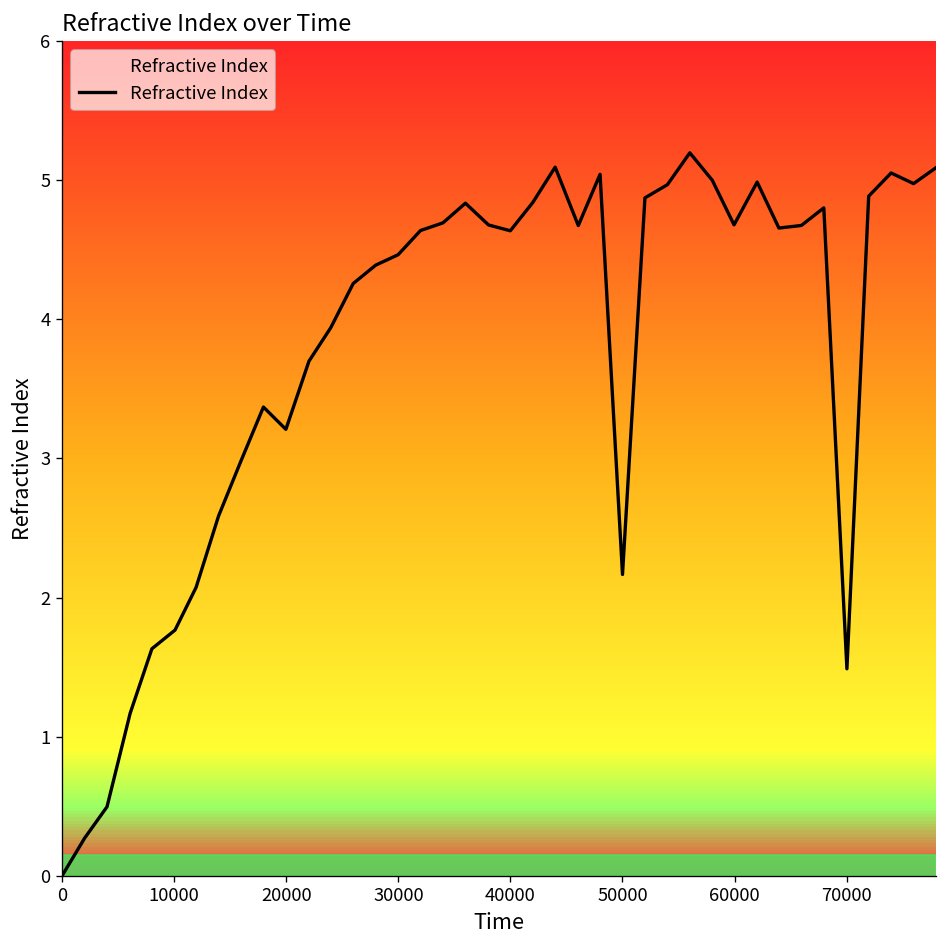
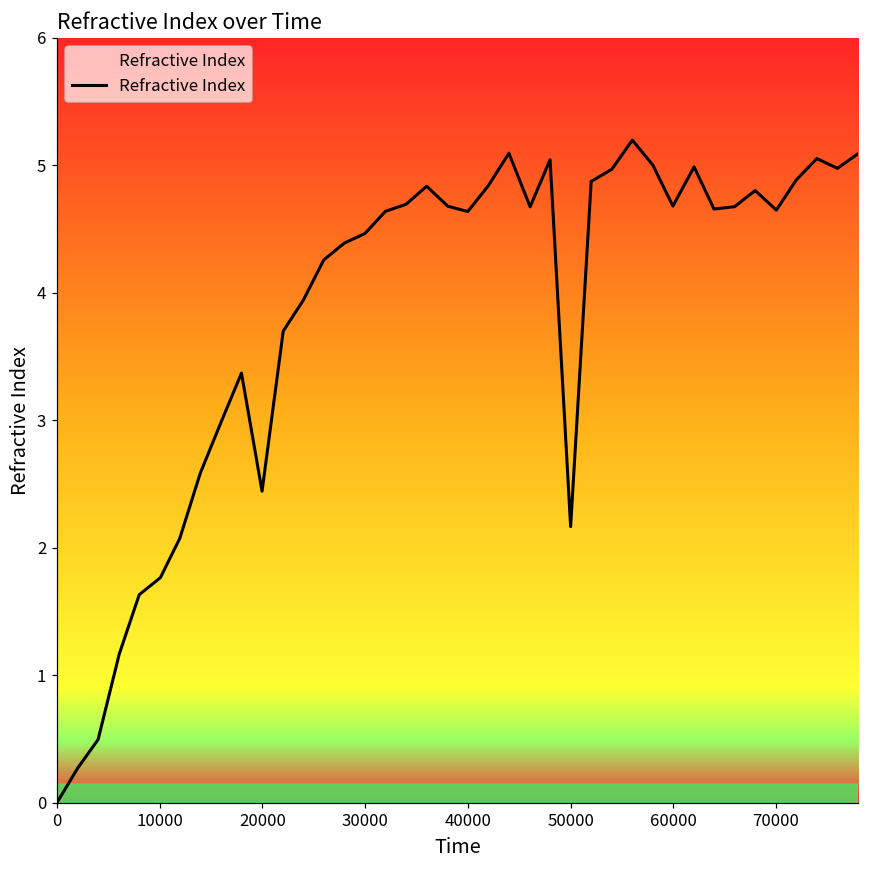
20000: 3.21 -> 2.44
70000: 1.49 -> 4.65
